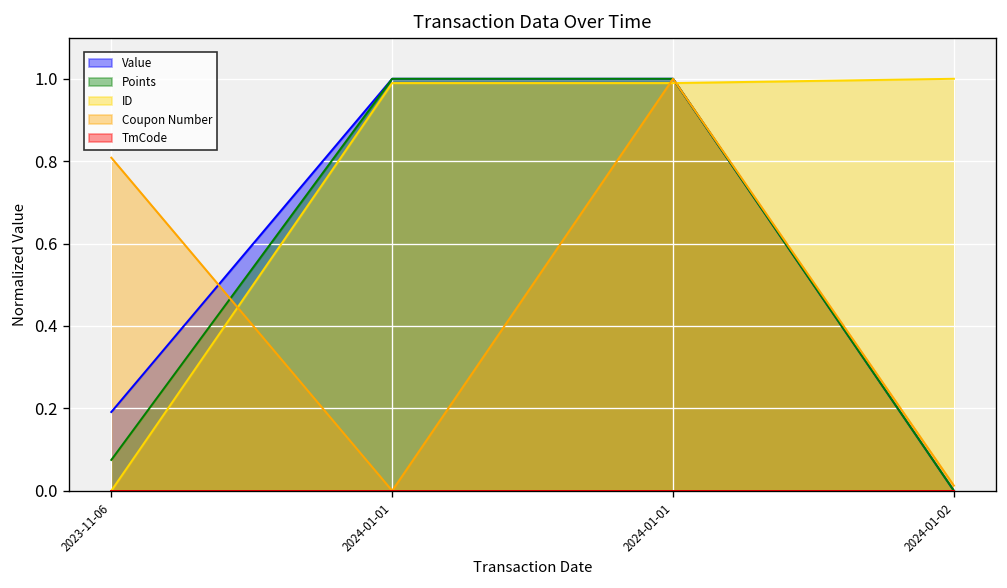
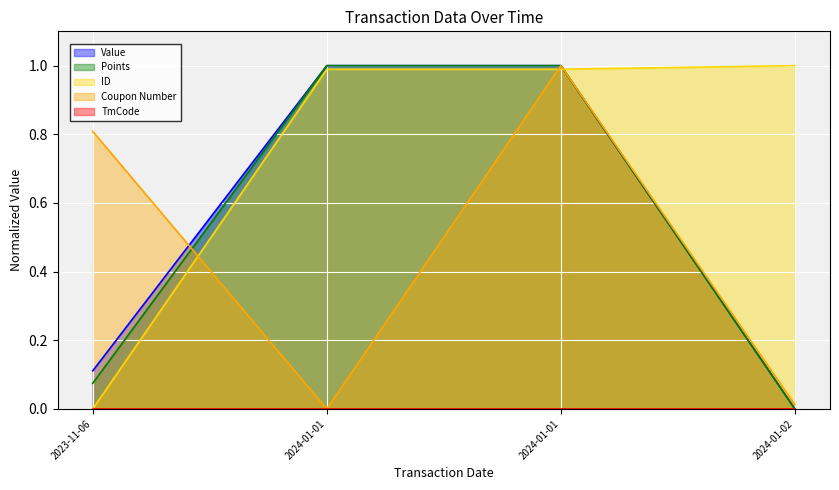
Value, 2023-11-06: 0.19 -> 0.11
